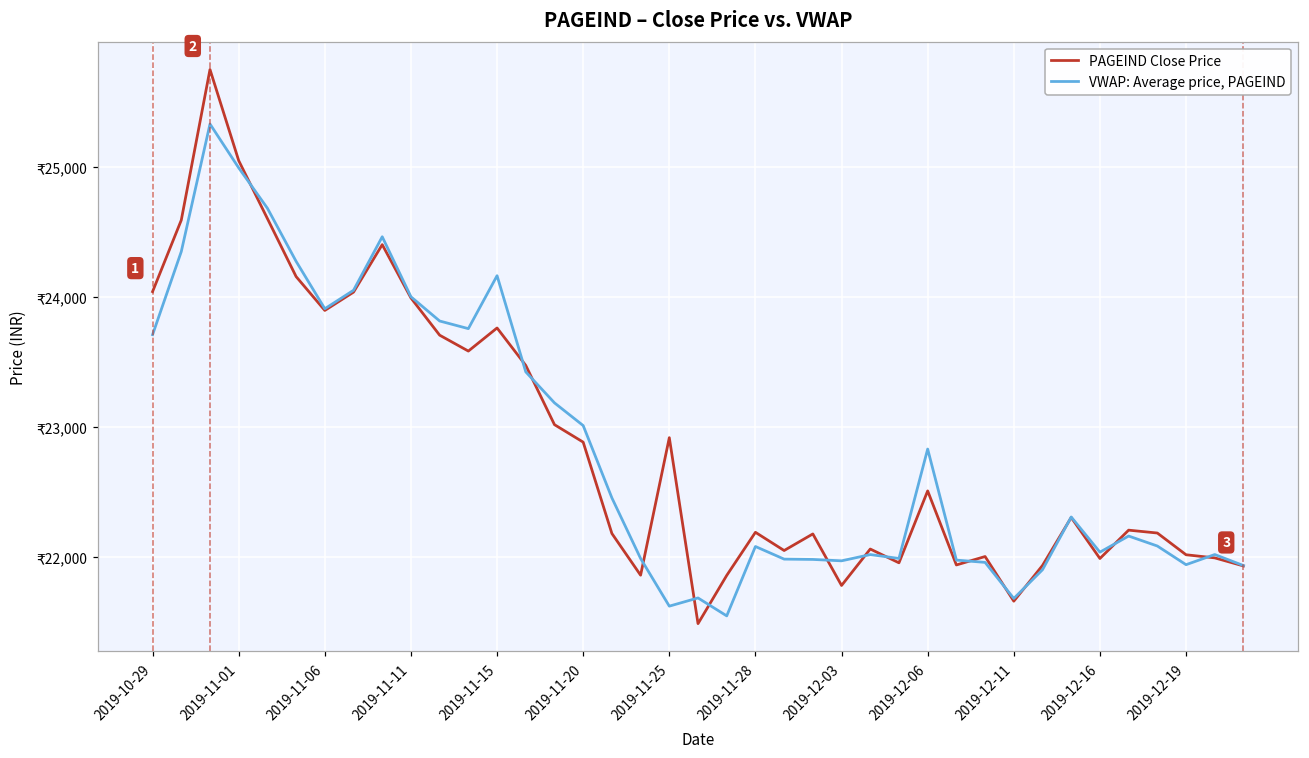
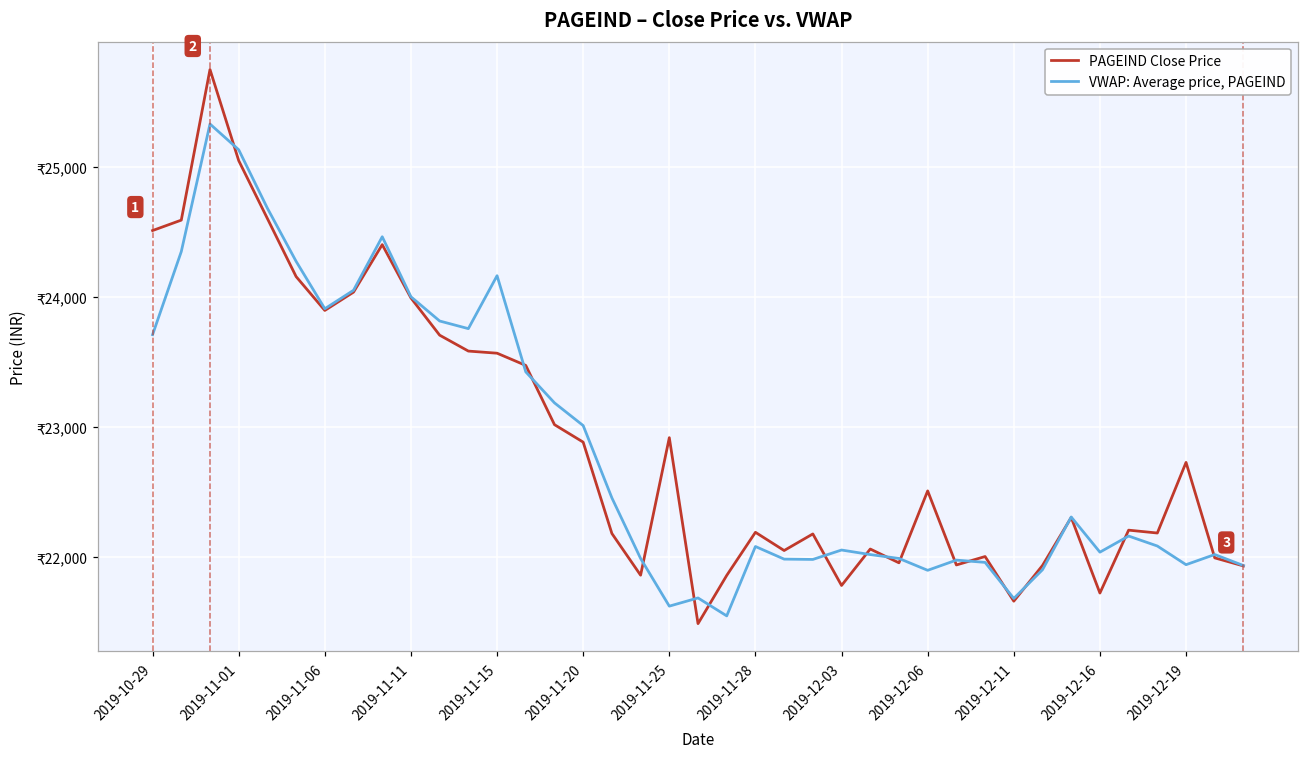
PAGEIND Close Price, 2019-10-29: ₹24,040 -> ₹24,510
VWAP: Average price, PAGEIND, 2019-11-01: ₹24,990 -> ₹25,130
PAGEIND Close Price, 2019-11-15: ₹23,760 -> ₹23,570
VWAP: Average price, PAGEIND, 2019-12-03: ₹21,970 -> ₹22,050
VWAP: Average price, PAGEIND, 2019-12-06: ₹22,830 -> ₹21,900
PAGEIND Close Price, 2019-12-16: ₹21,990 -> ₹21,720
PAGEIND Close Price, 2019-12-19: ₹22,020 -> ₹22,730
